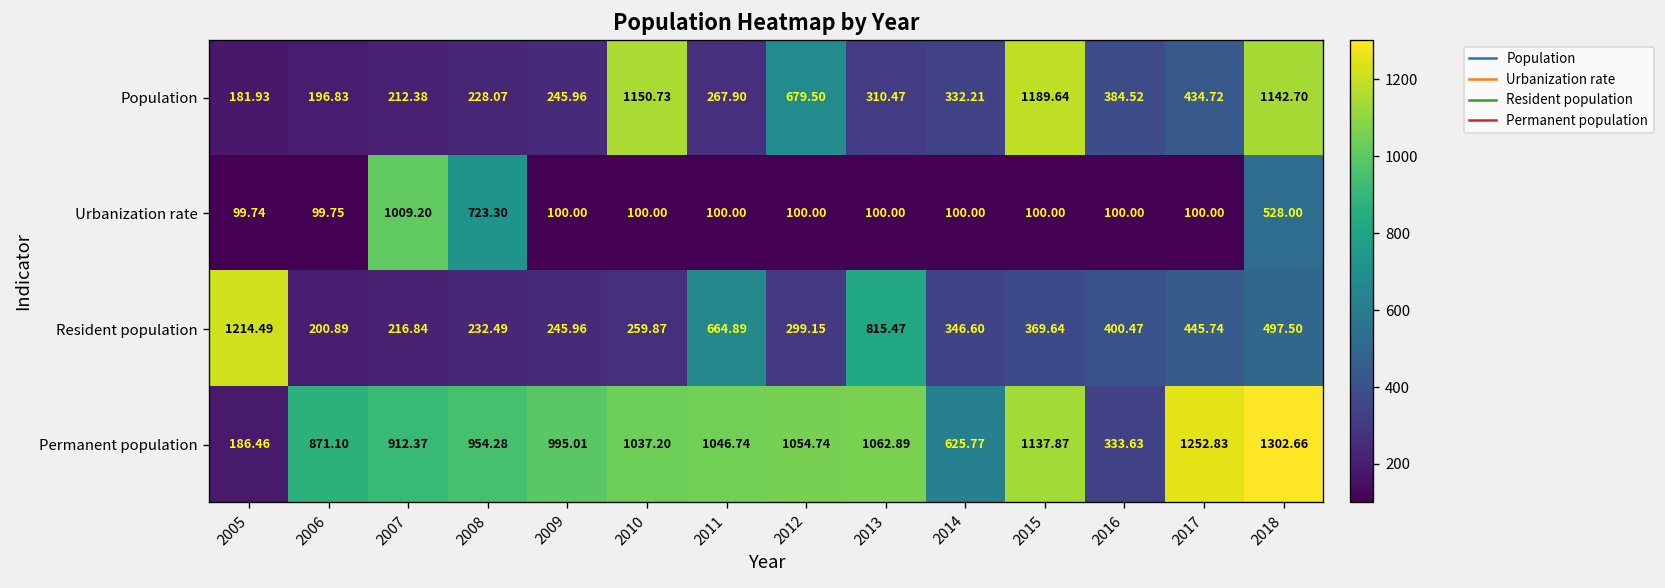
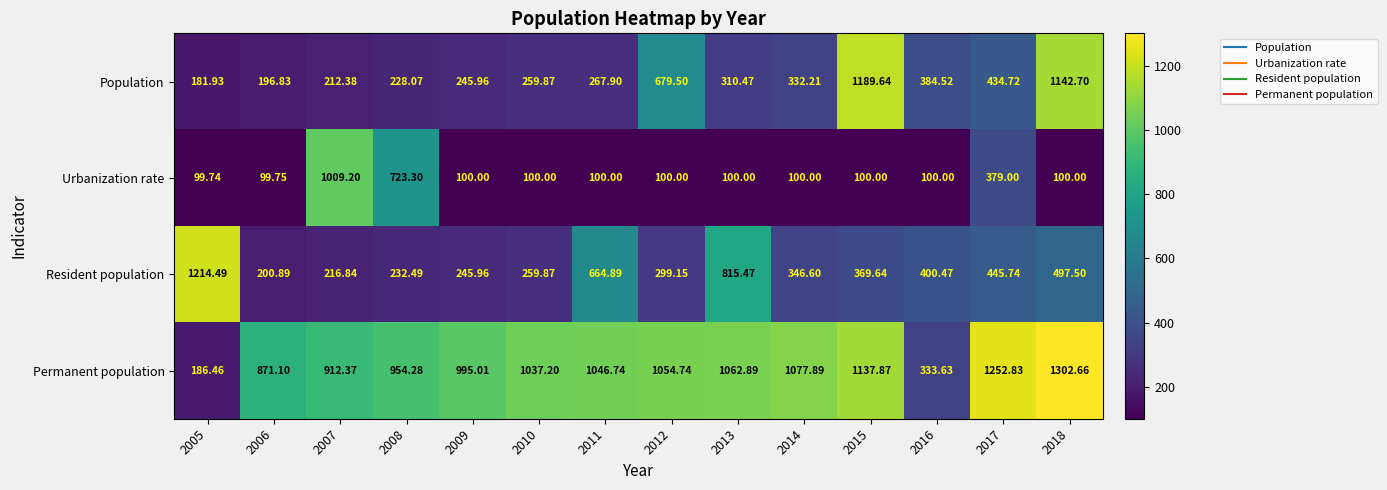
Population, 2010: 1150.73 -> 259.87
Urbanization rate, 2017: 100.00 -> 379.00
Urbanization rate, 2018: 528.00 -> 100.00
Permanent population, 2014: 625.77 -> 1077.89
